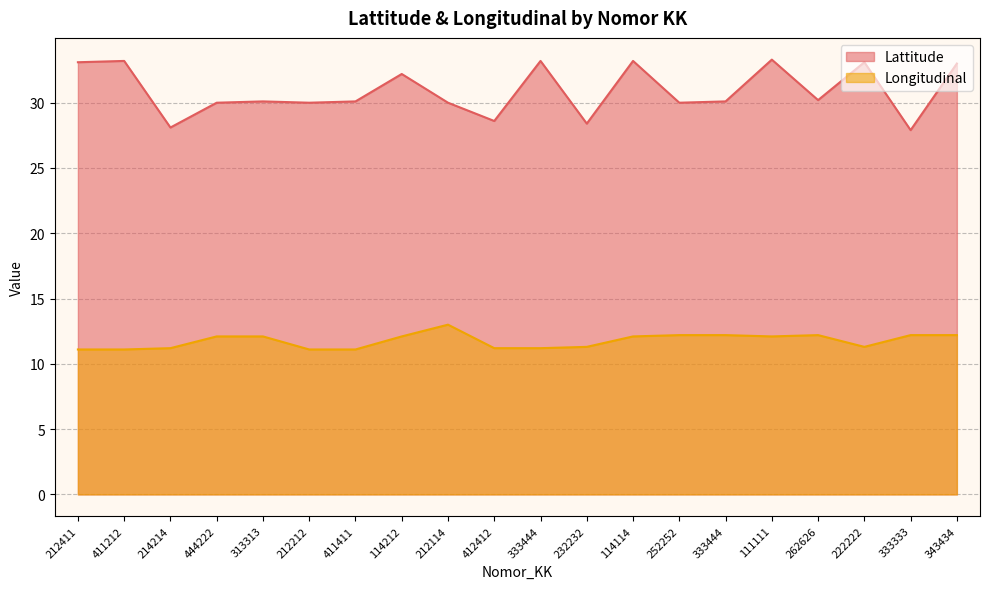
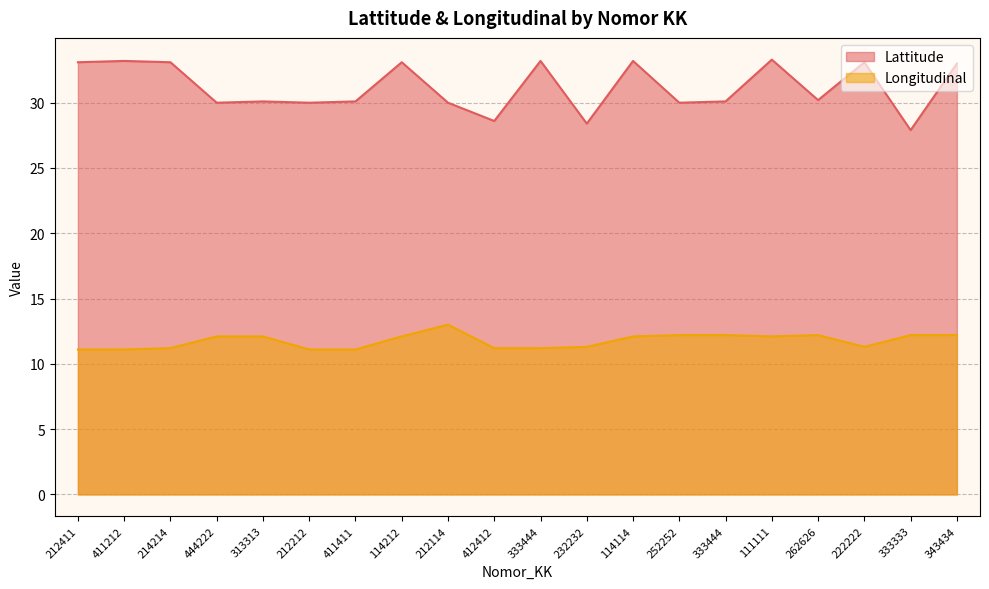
Lattitude, 214214: 28.1 -> 33.1
Lattitude, 114212: 32.2 -> 33.1
